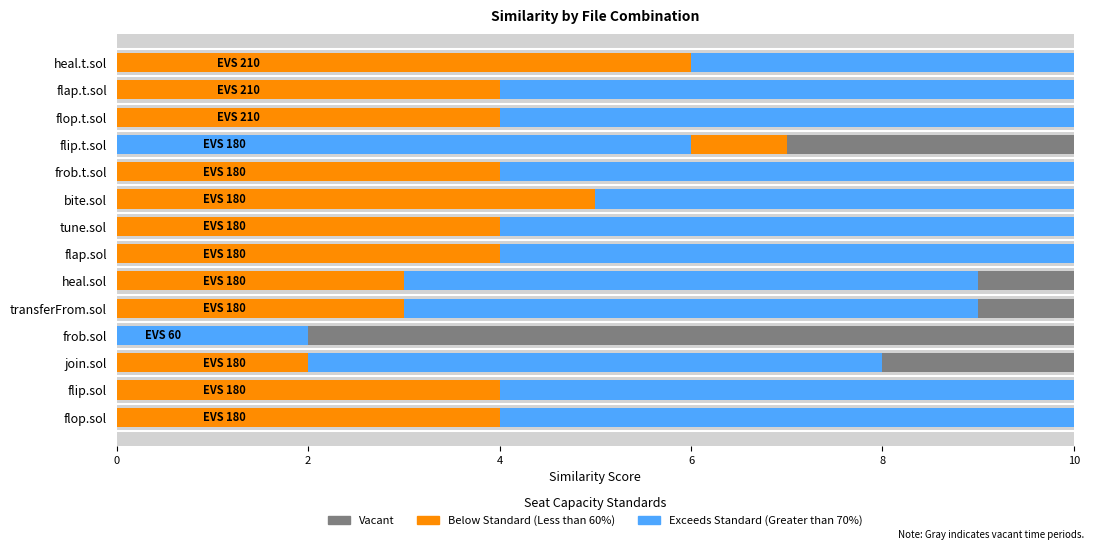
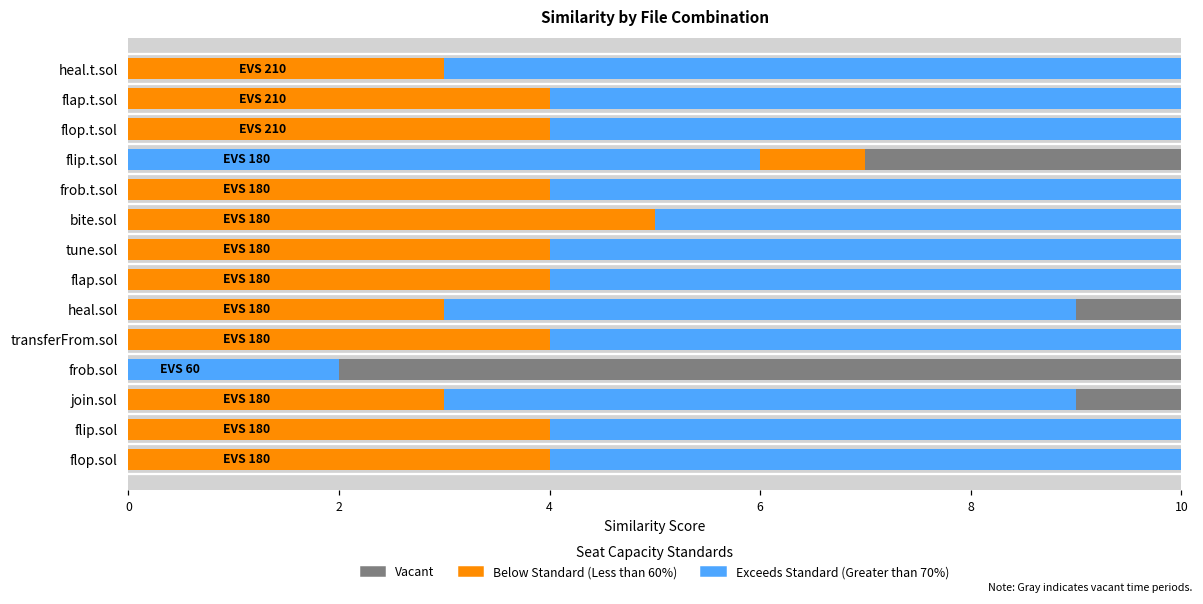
Below Standard (Less than 60%), heal.t.sol: 6 -> 3
Below Standard (Less than 60%), transferFrom.sol: 3 -> 4
Below Standard (Less than 60%), join.sol: 2 -> 3
